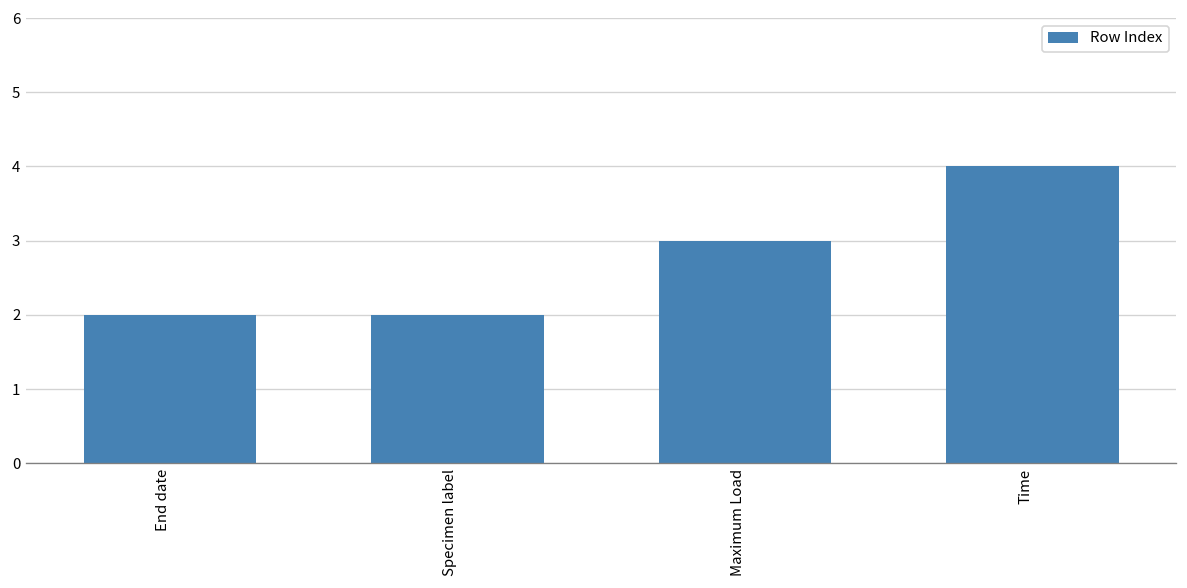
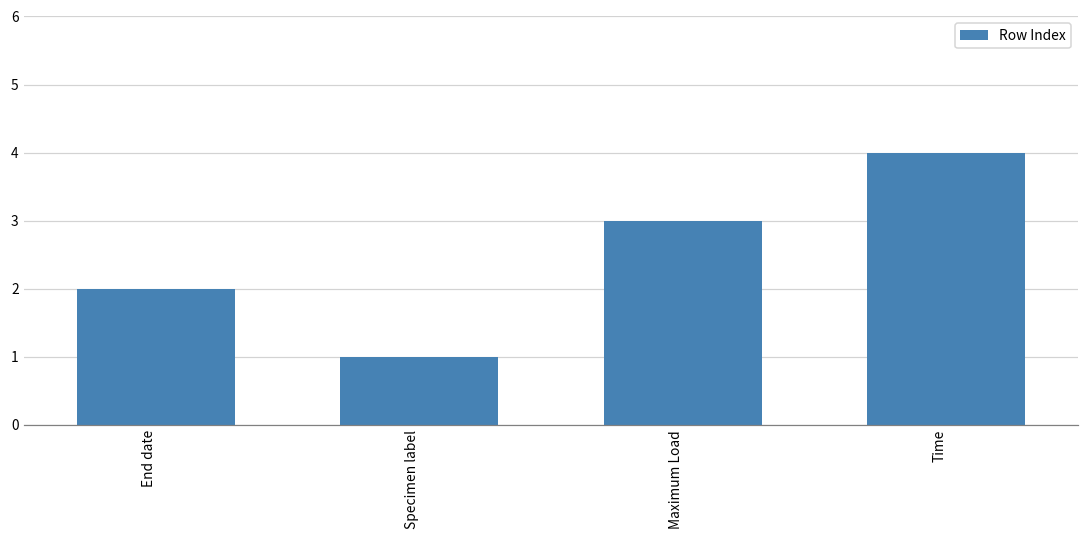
Specimen label: 2 -> 1
